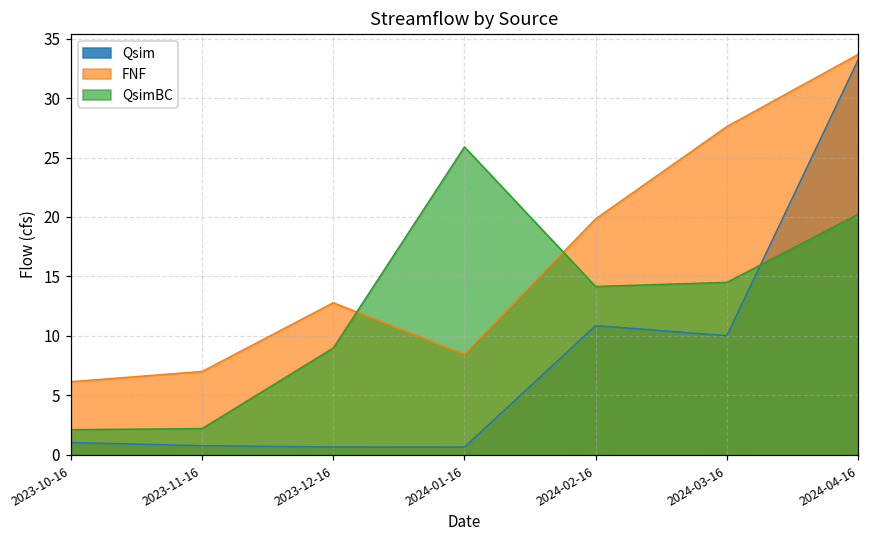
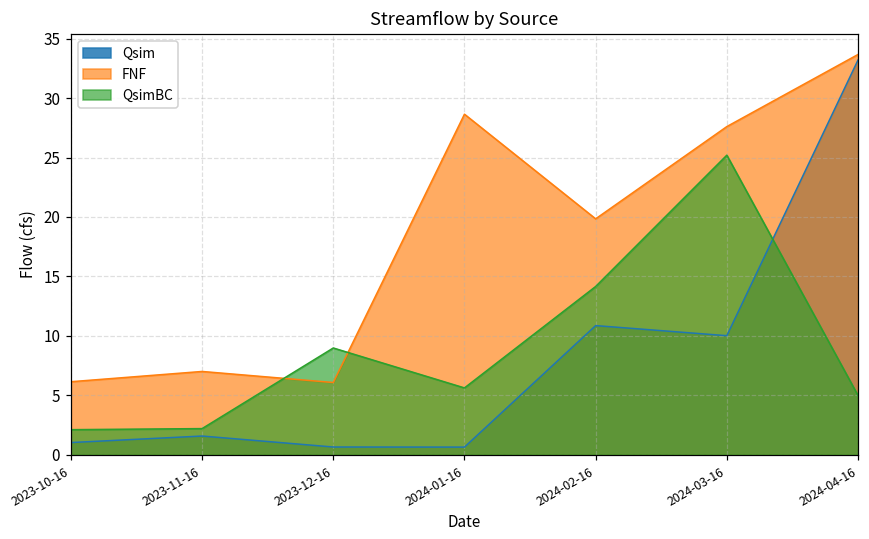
Qsim, 2023-11-16: 0.8 -> 1.6
FNF, 2023-12-16: 12.8 -> 6.1
FNF, 2024-01-16: 8.4 -> 28.6
QsimBC, 2024-01-16: 25.9 -> 5.6
QsimBC, 2024-03-16: 14.5 -> 25.2
QsimBC, 2024-04-16: 20.2 -> 5.0
